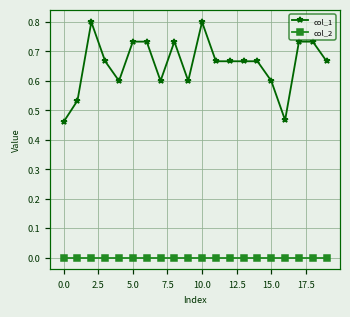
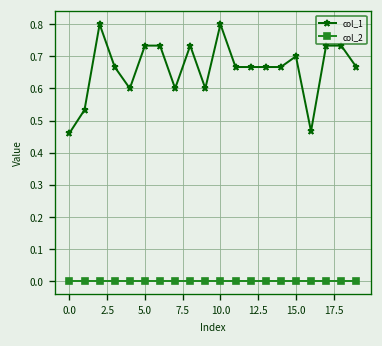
col_1, 15.0: 0.6 -> 0.7
